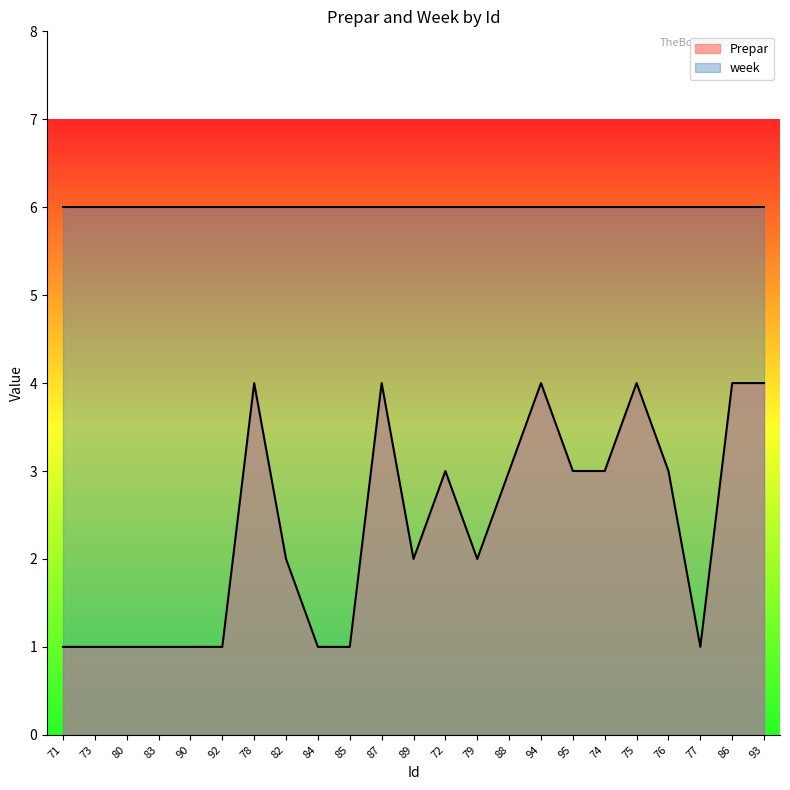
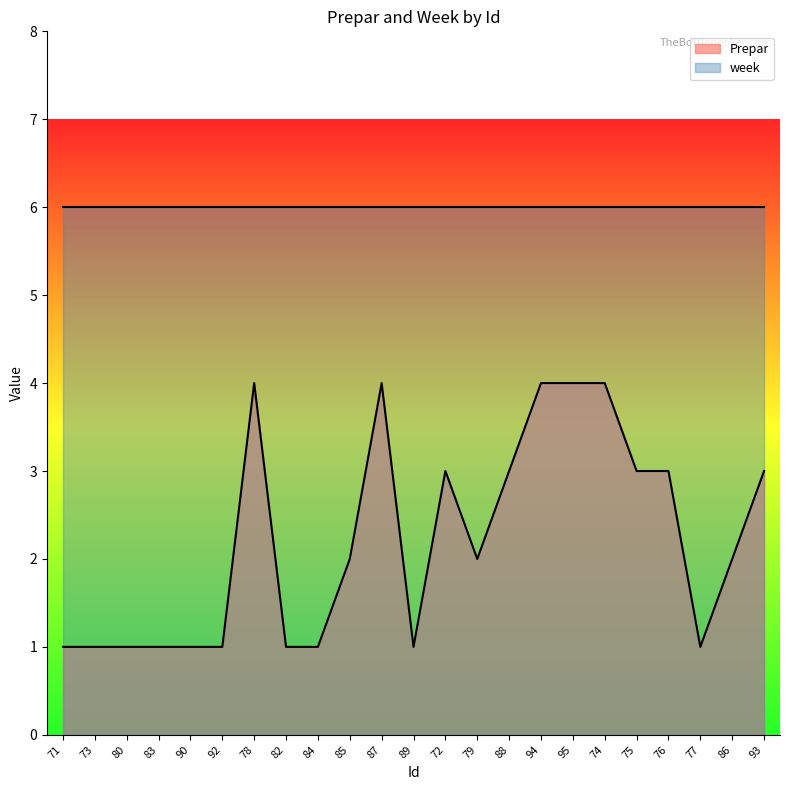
Prepar, 82: 2 -> 1
Prepar, 85: 1 -> 2
Prepar, 89: 2 -> 1
Prepar, 95: 3 -> 4
Prepar, 74: 3 -> 4
Prepar, 75: 4 -> 3
Prepar, 86: 4 -> 2
Prepar, 93: 4 -> 3
